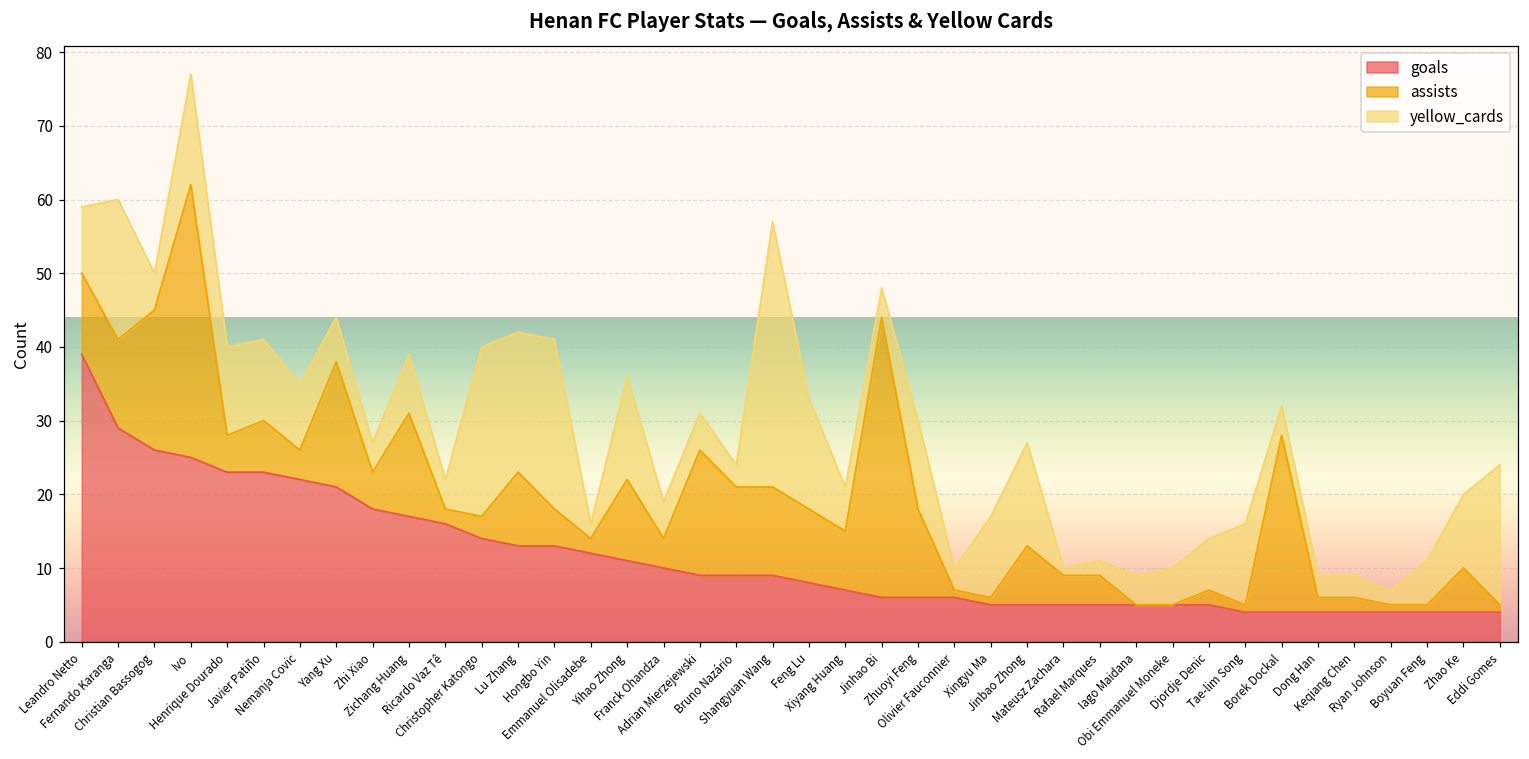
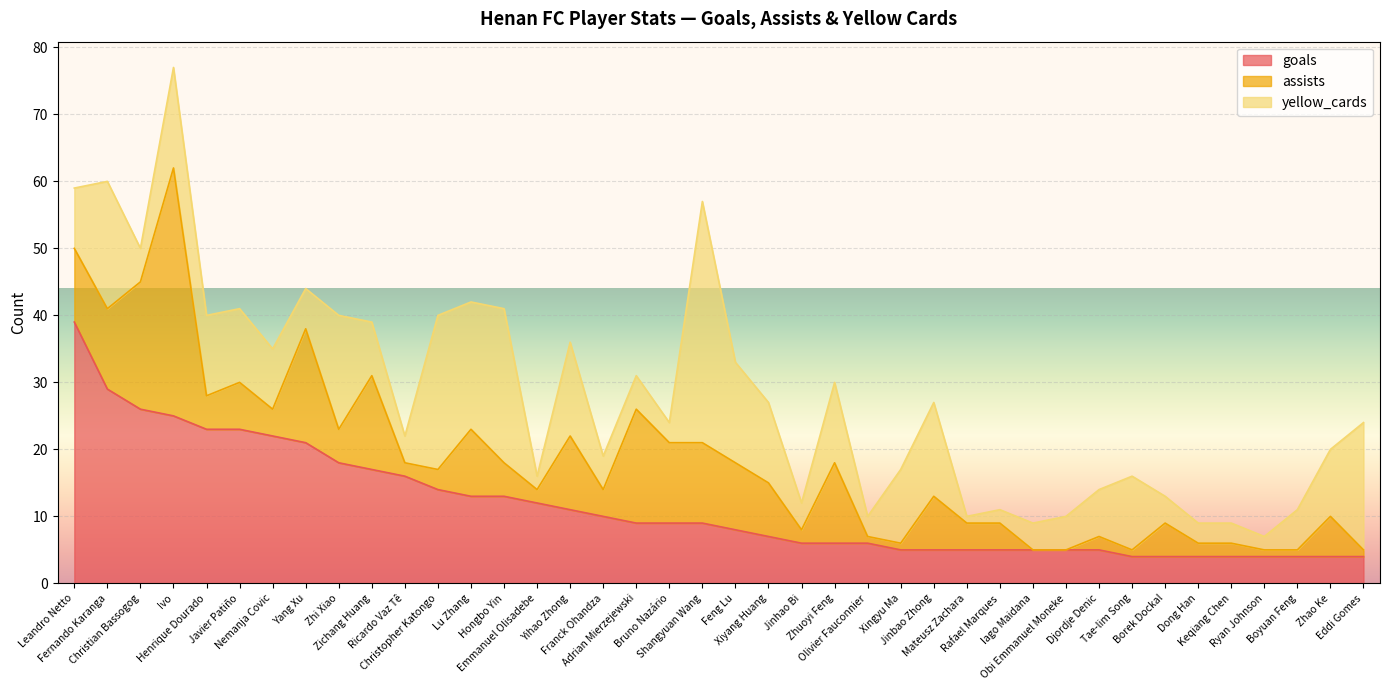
yellow_cards, Zhi Xiao: 4 -> 17
yellow_cards, Xiyang Huang: 6 -> 12
assists, Jinhao Bi: 38 -> 2
assists, Borek Dockal: 24 -> 5
